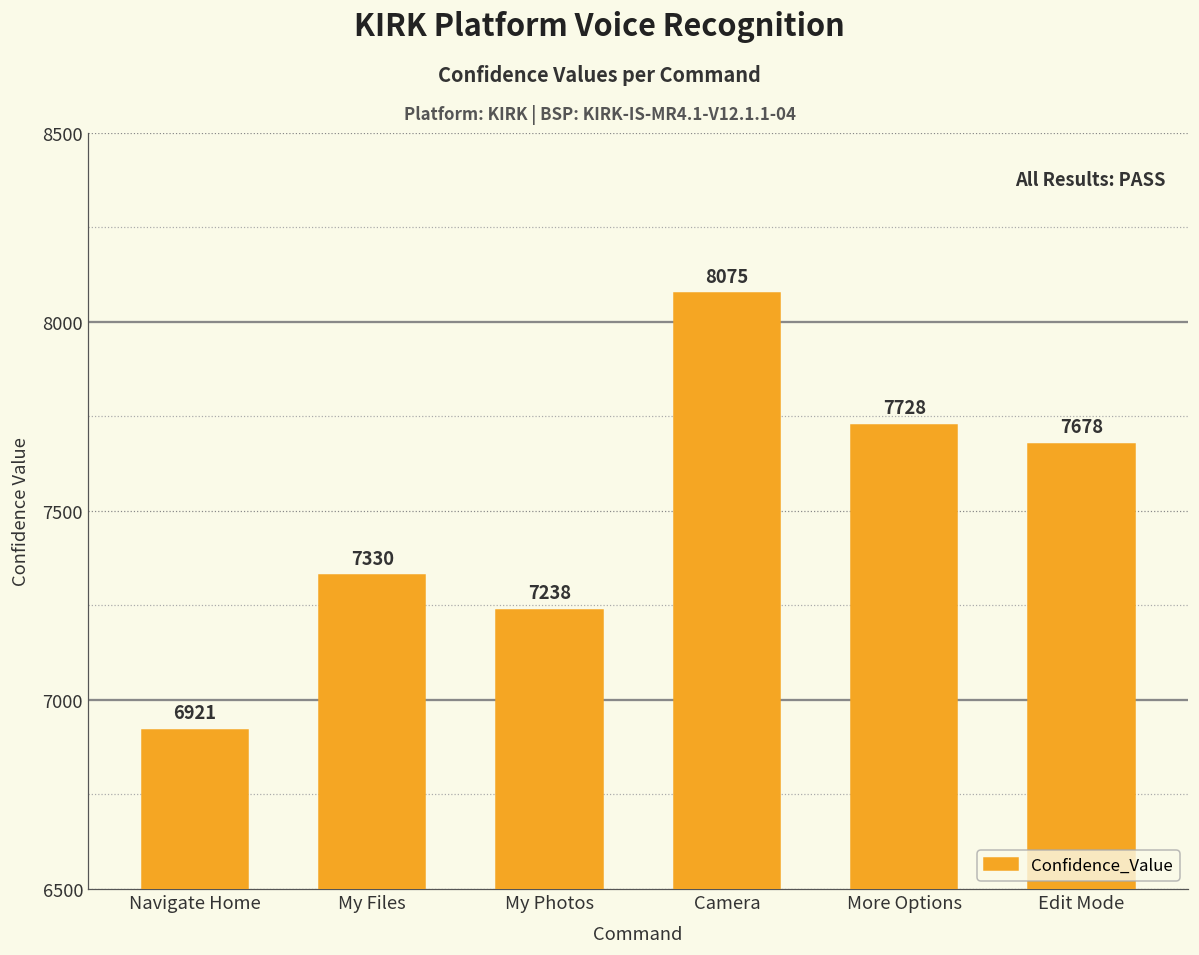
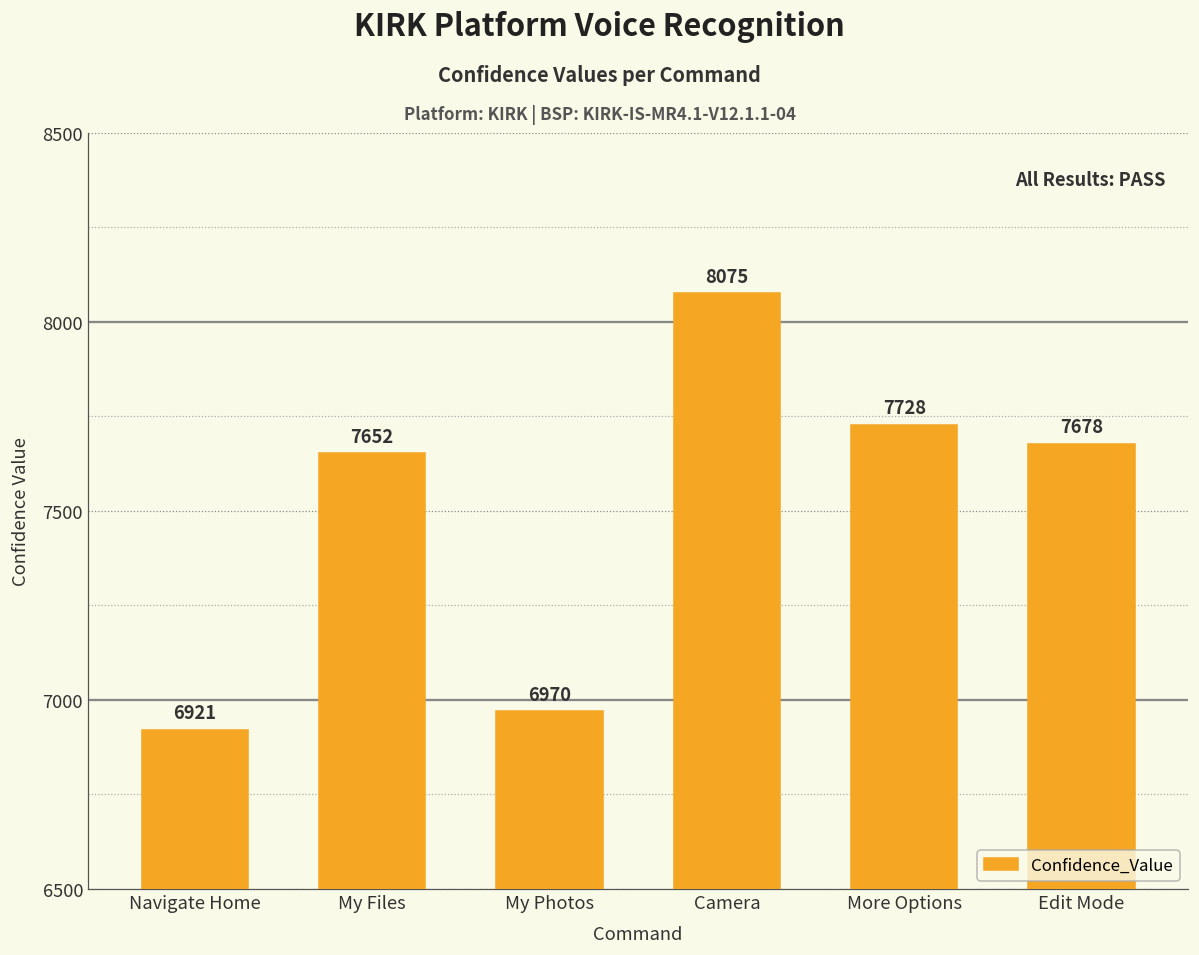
My Files: 7330 -> 7652
My Photos: 7238 -> 6970
